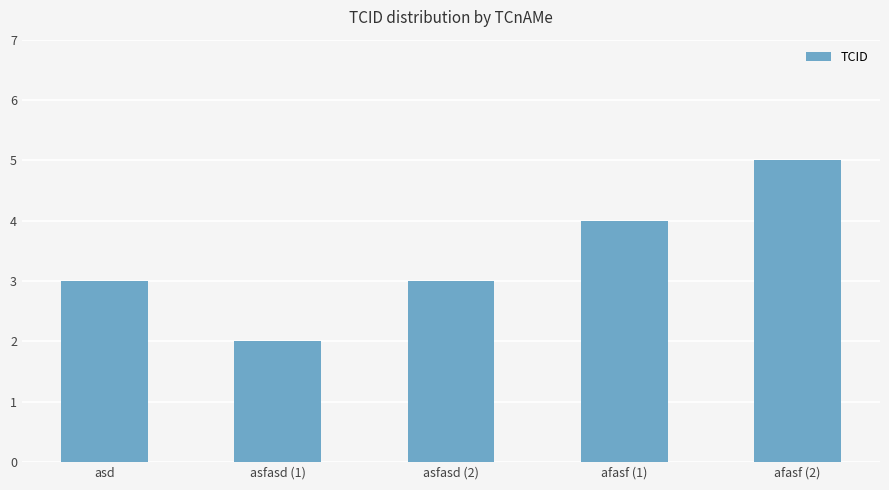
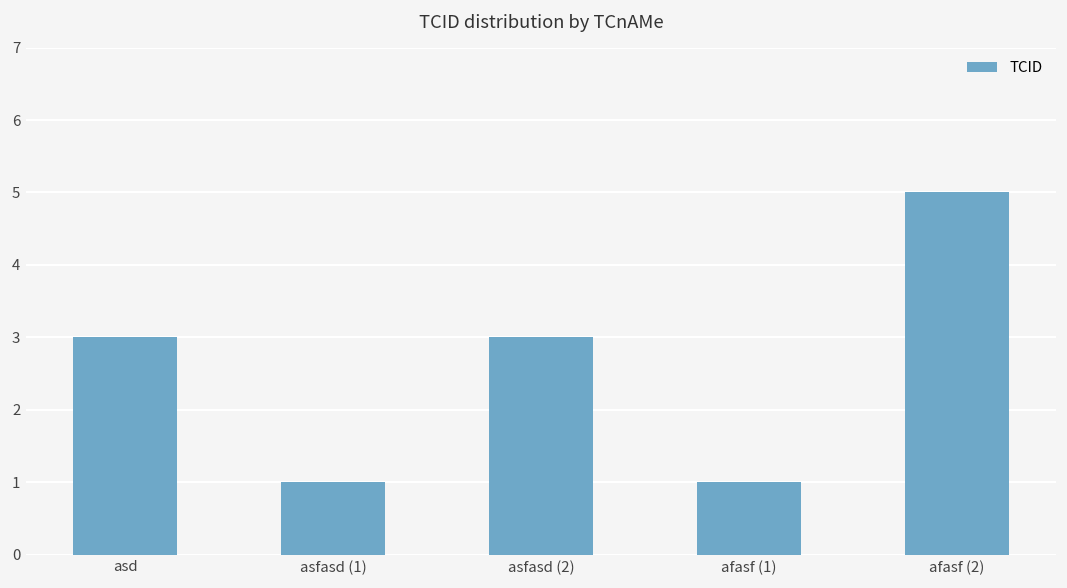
asfasd (1): 2 -> 1
afasf (1): 4 -> 1
